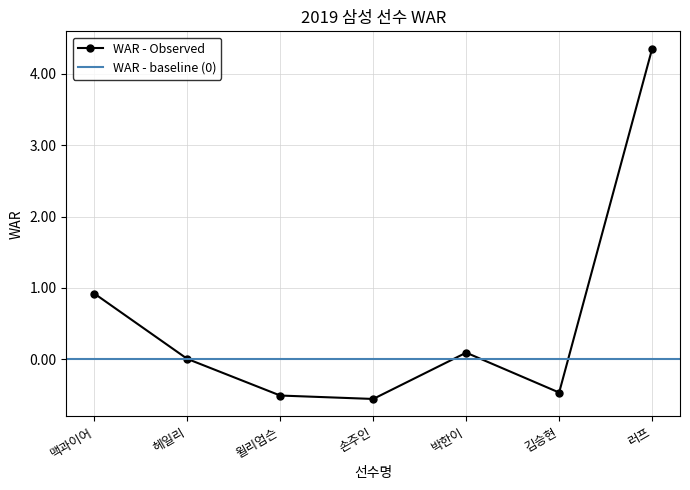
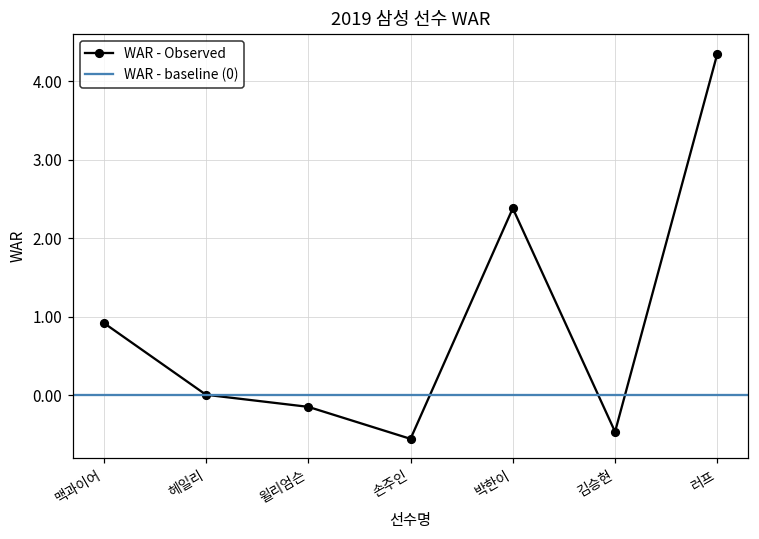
윌리엄슨: -0.5 -> -0.2
박한이: 0.1 -> 2.4
